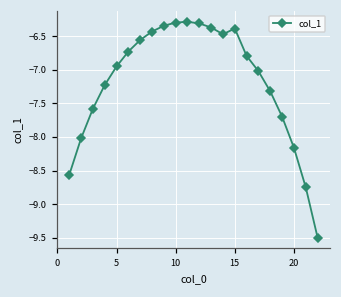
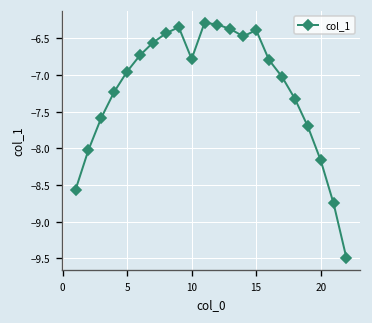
10: -6.3 -> -6.8
